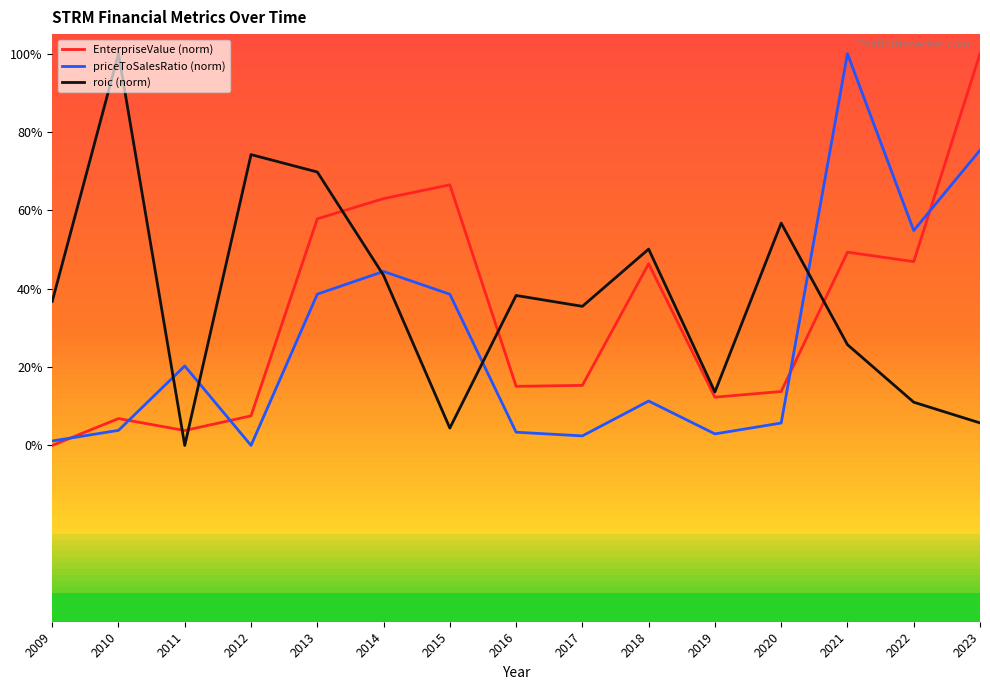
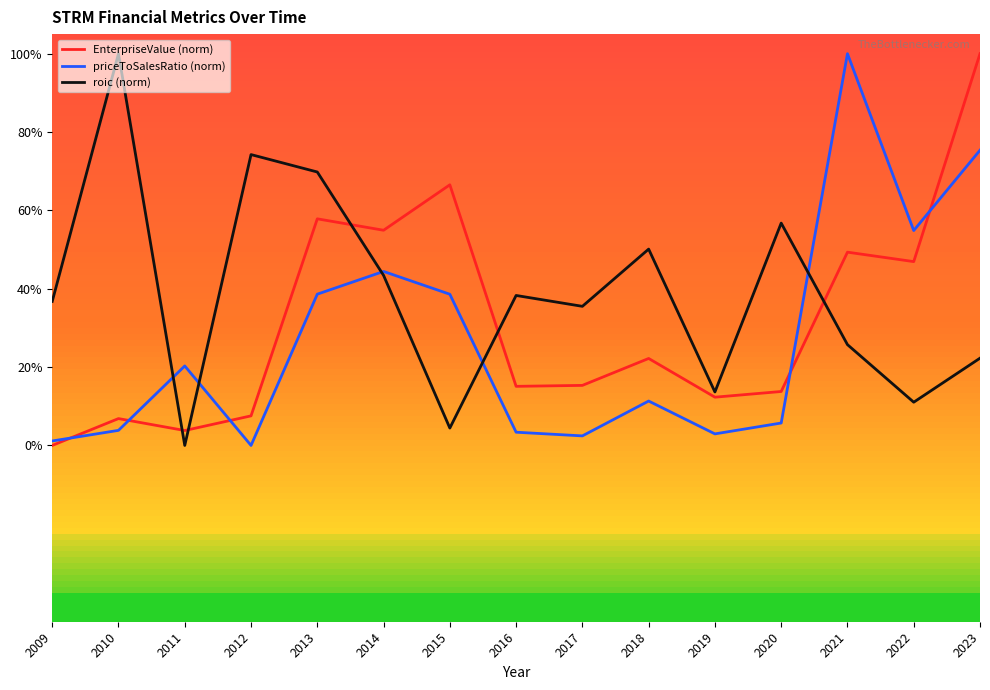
EnterpriseValue (norm), 2014: 63% -> 55%
EnterpriseValue (norm), 2018: 46% -> 22%
roic (norm), 2023: 6% -> 22%
